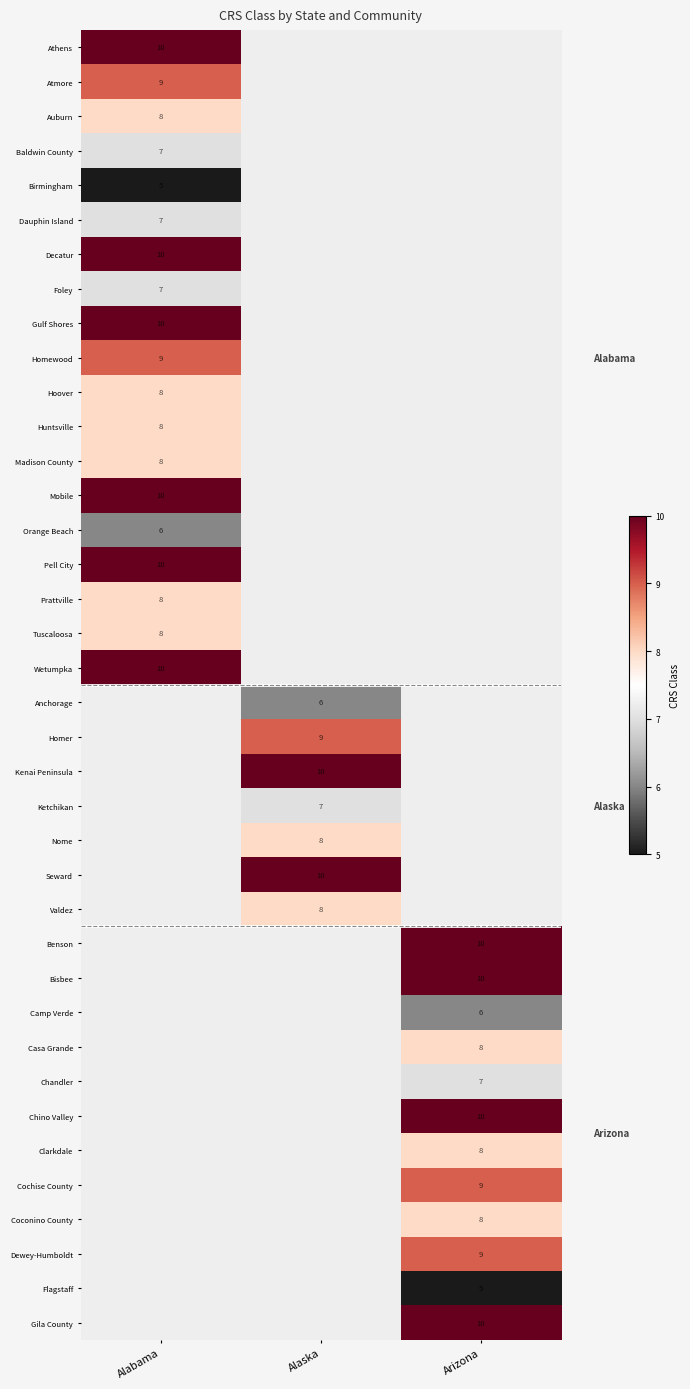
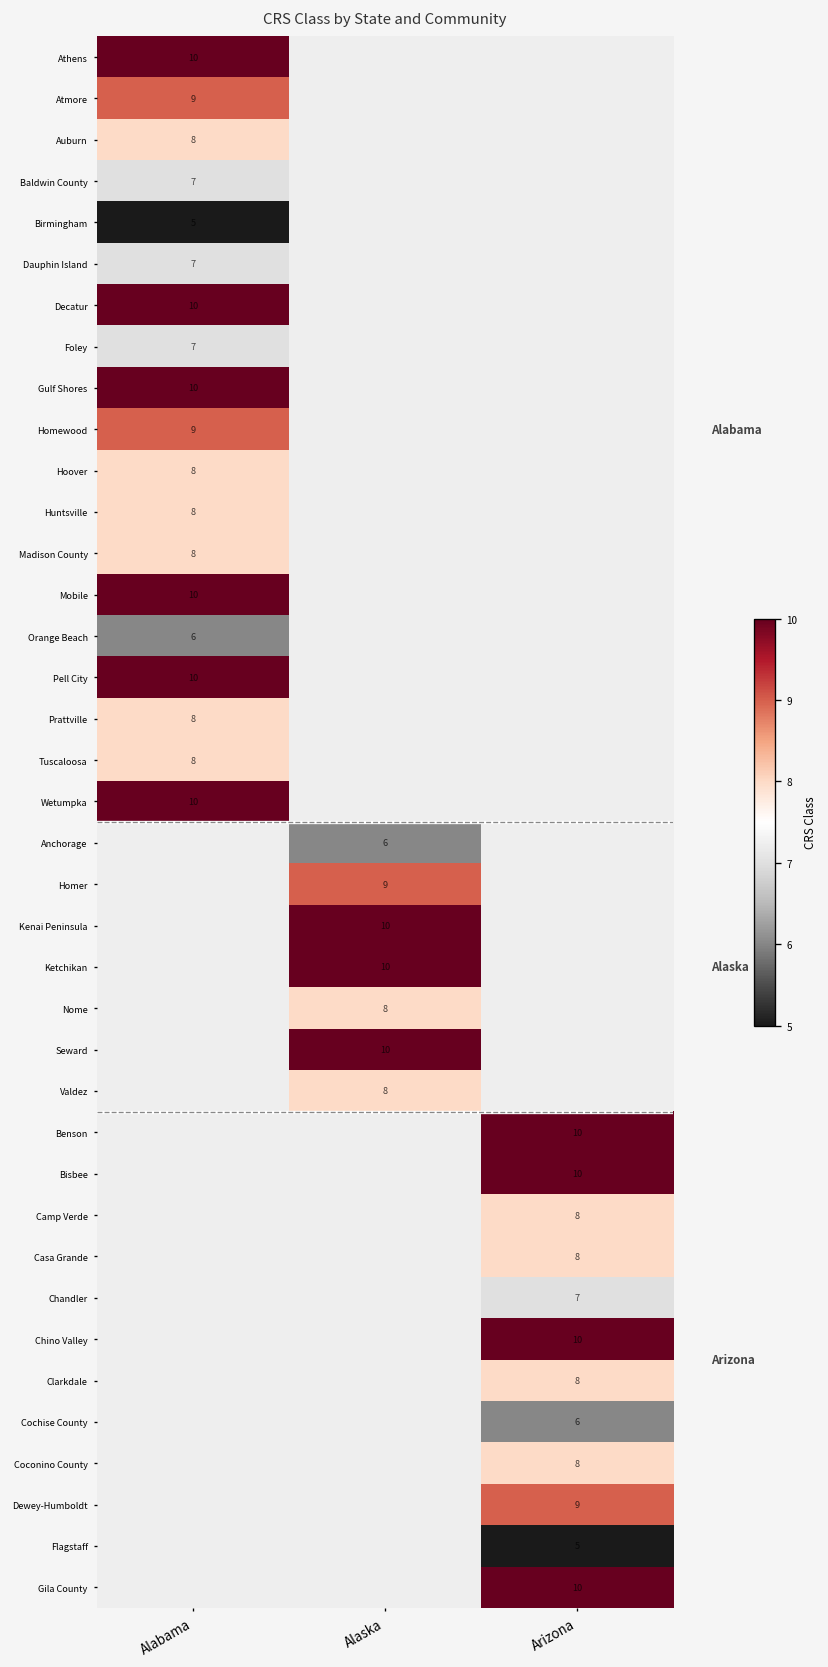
Ketchikan, Alaska: 7 -> 10
Camp Verde, Arizona: 6 -> 8
Cochise County, Arizona: 9 -> 6
